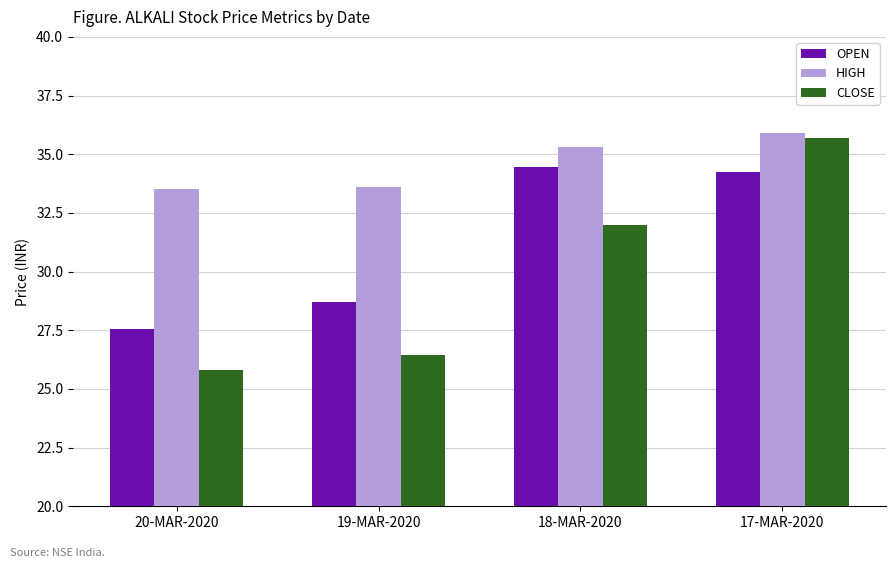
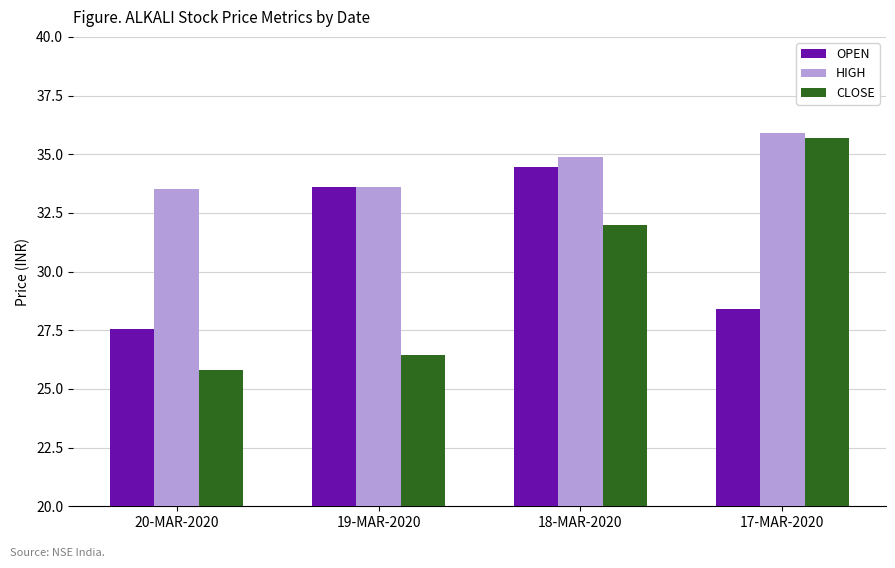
OPEN, 19-MAR-2020: 28.7 -> 33.6
HIGH, 18-MAR-2020: 35.3 -> 34.9
OPEN, 17-MAR-2020: 34.3 -> 28.4
